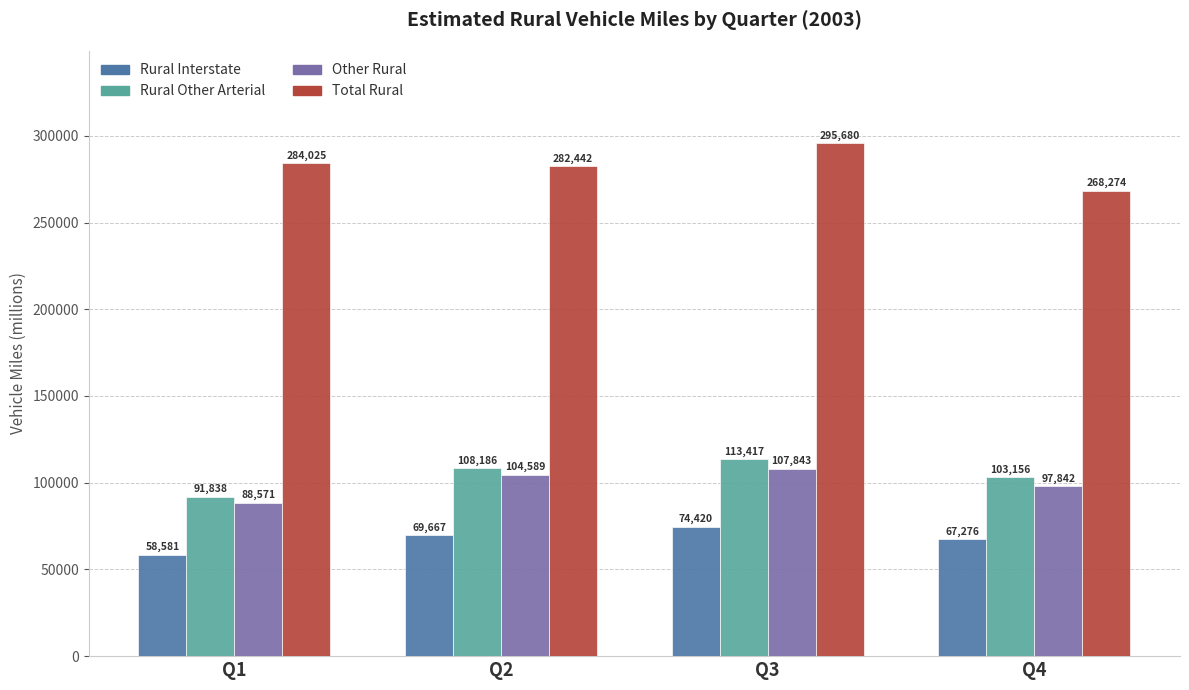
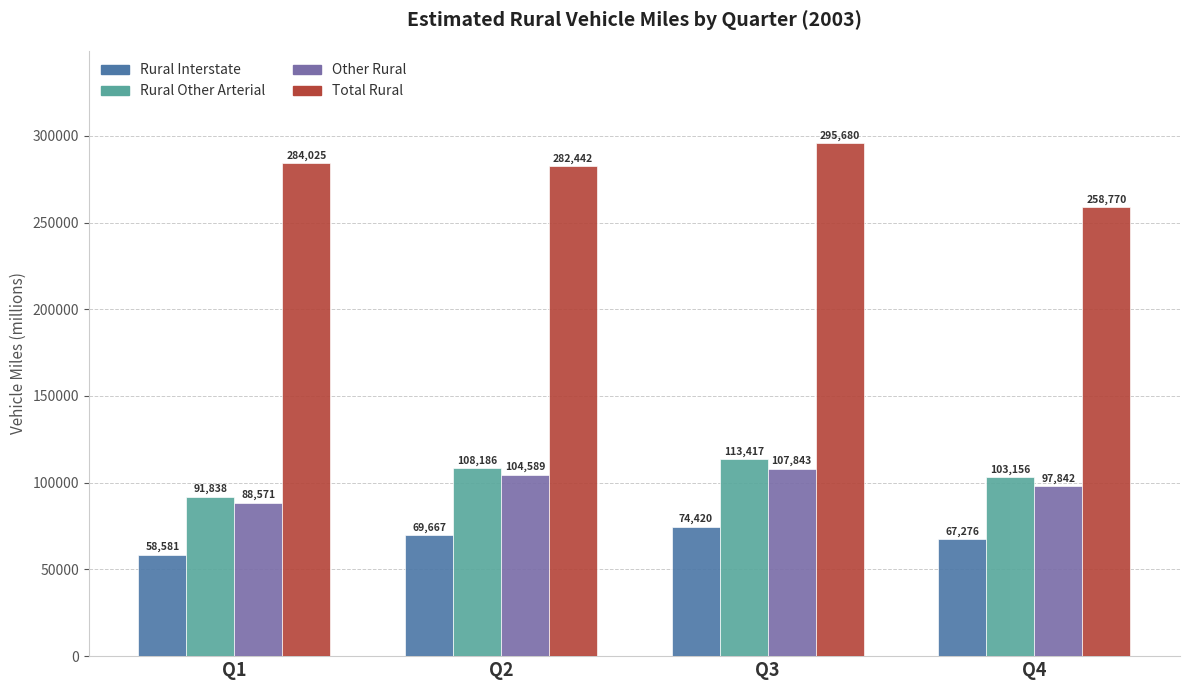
Total Rural, Q4: 268,274 -> 258,770
